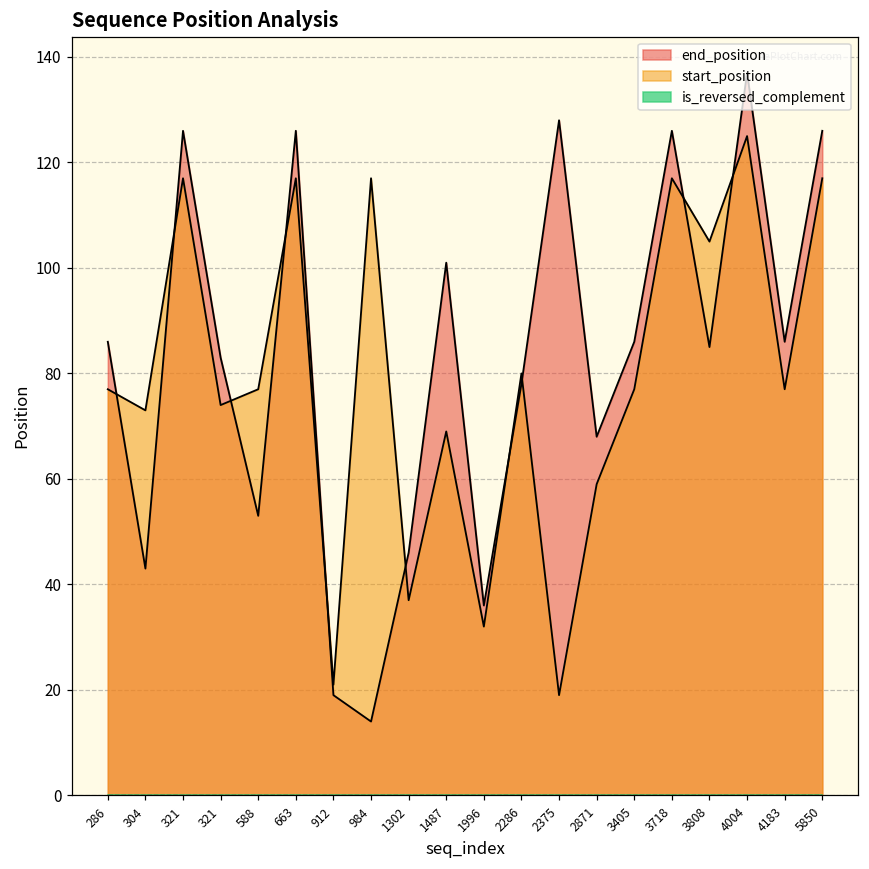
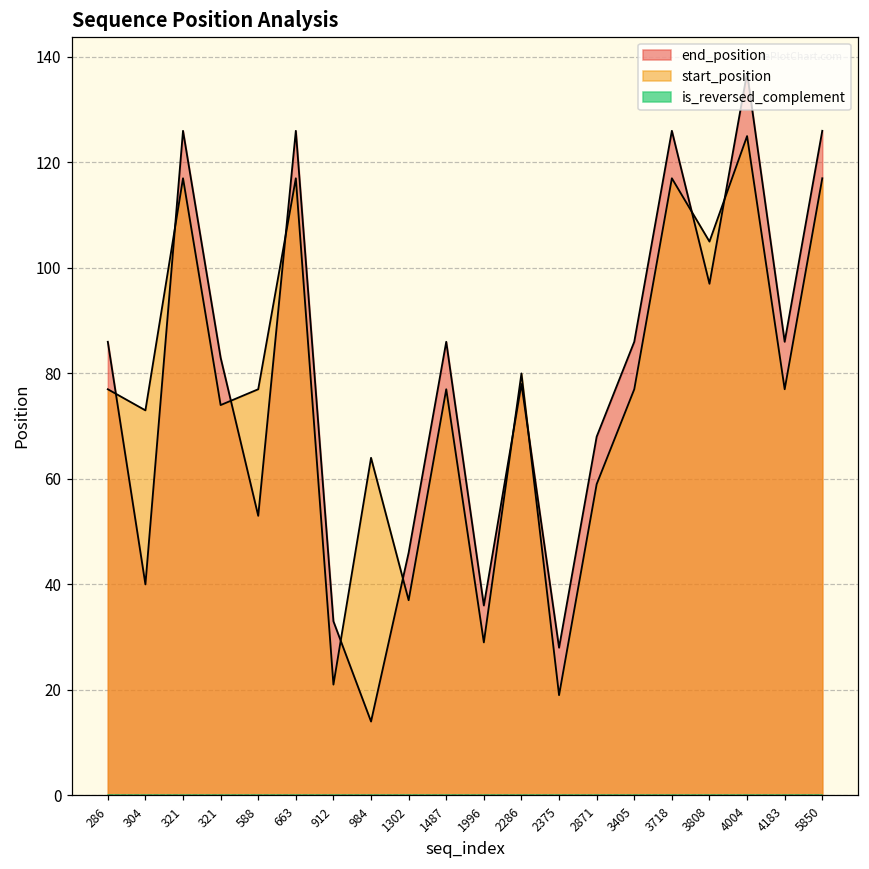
end_position, 304: 43 -> 40
end_position, 912: 19 -> 33
start_position, 984: 117 -> 64
end_position, 1487: 101 -> 86
start_position, 1487: 69 -> 77
start_position, 1996: 32 -> 29
end_position, 2375: 128 -> 28
end_position, 3808: 85 -> 97
